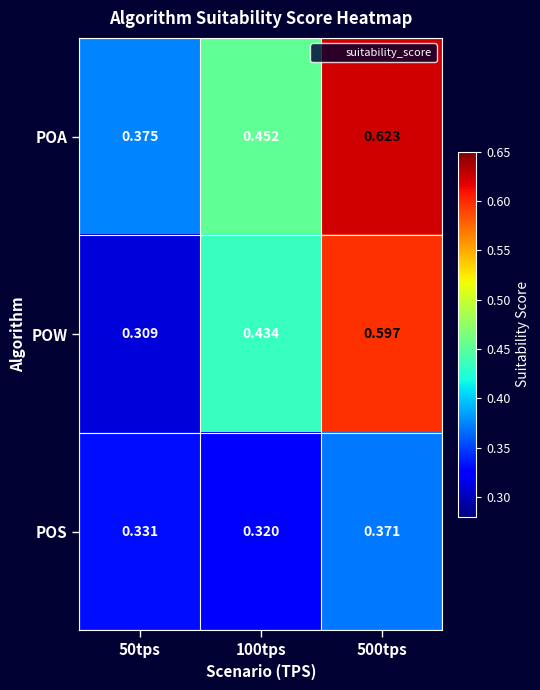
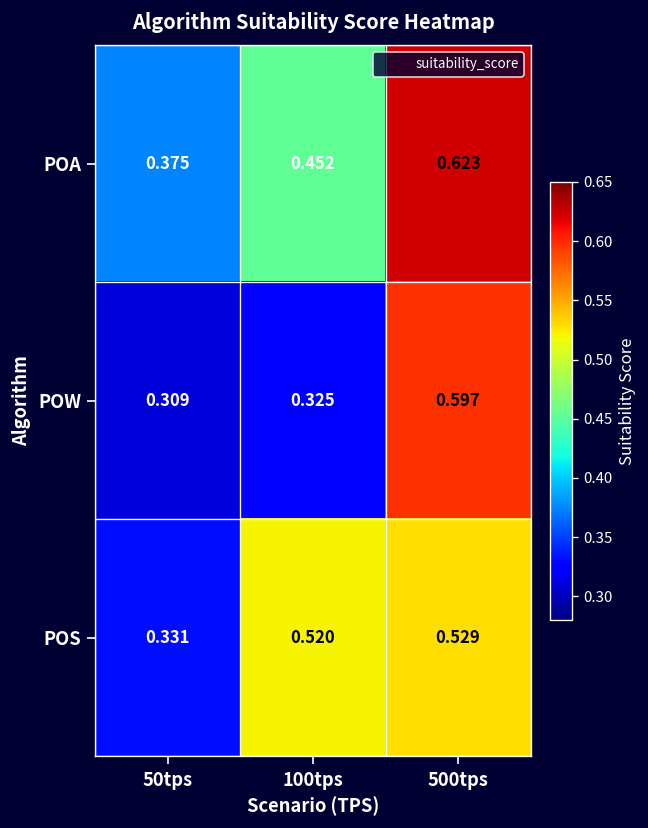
POW, 100tps: 0.434 -> 0.325
POS, 100tps: 0.320 -> 0.520
POS, 500tps: 0.371 -> 0.529
